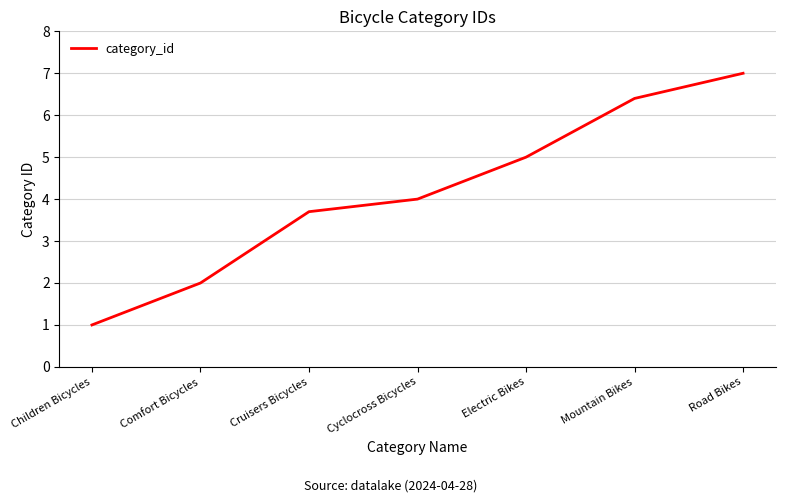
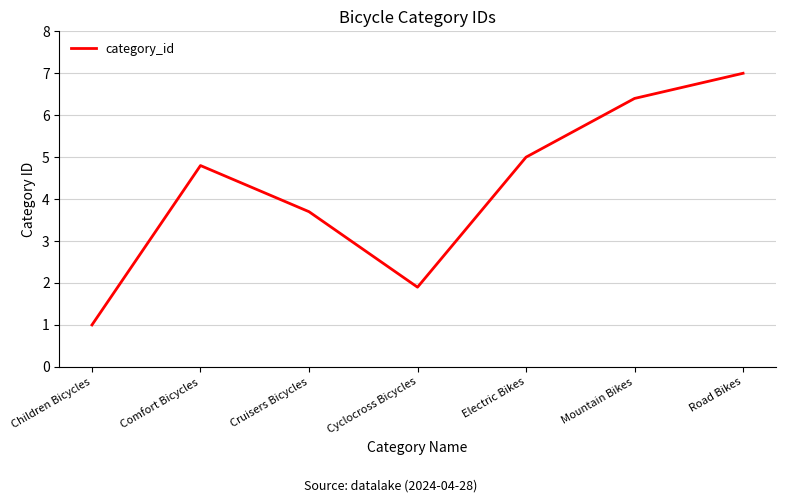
Comfort Bicycles: 2.0 -> 4.8
Cyclocross Bicycles: 4.0 -> 1.9
